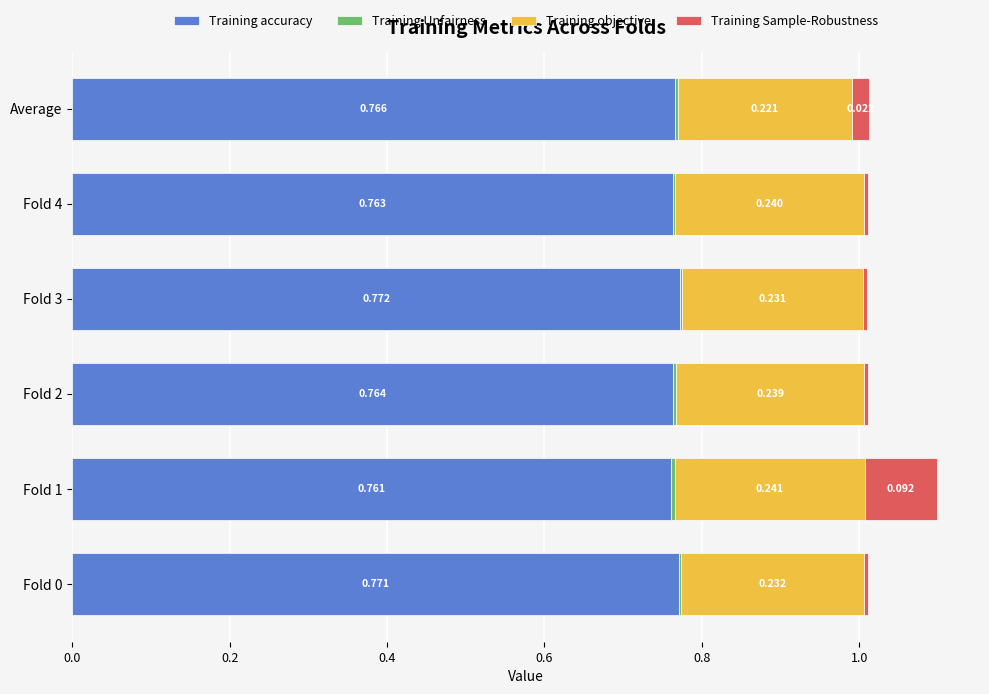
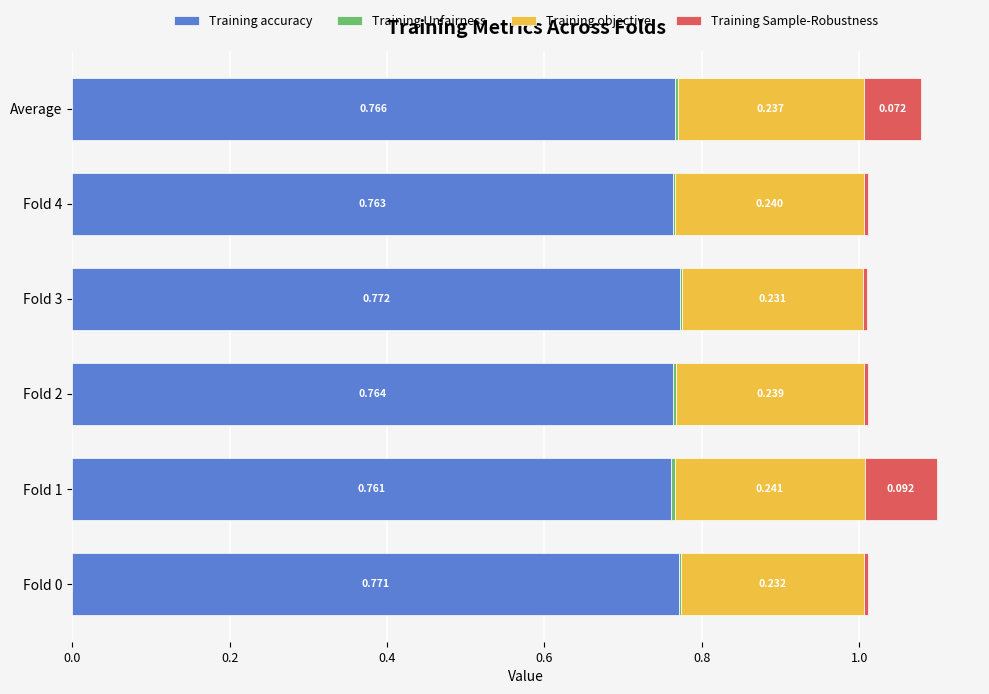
Training objective, Average: 0.221 -> 0.237
Training Sample-Robustness, Average: 0.022 -> 0.072
